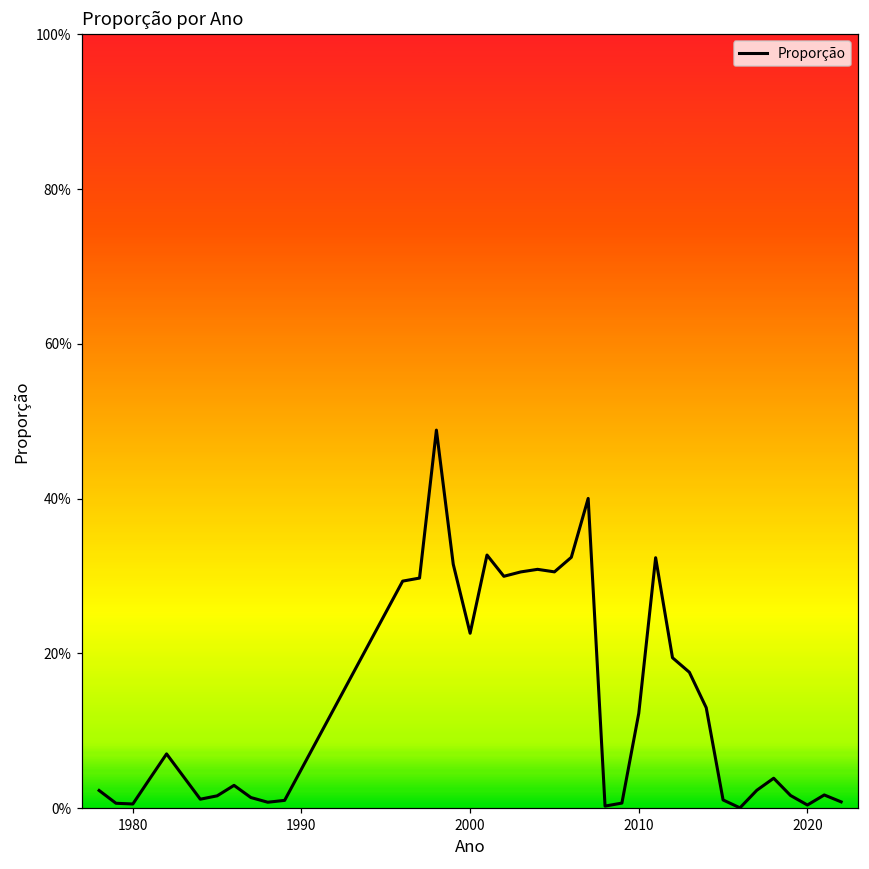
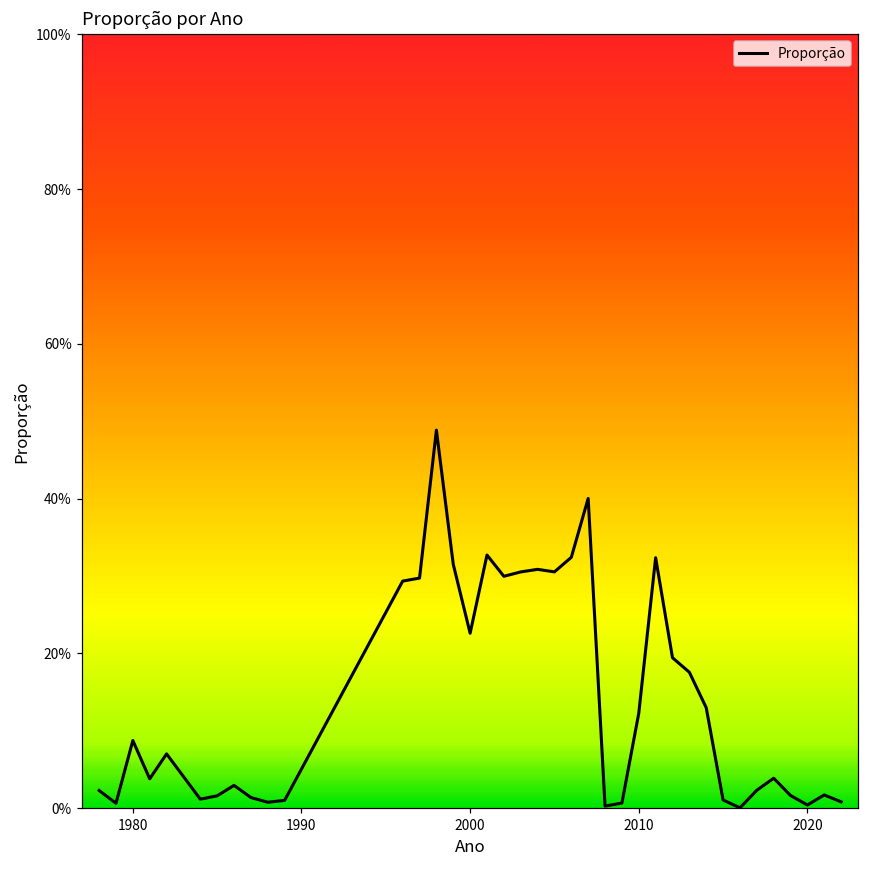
1980: 1% -> 9%
